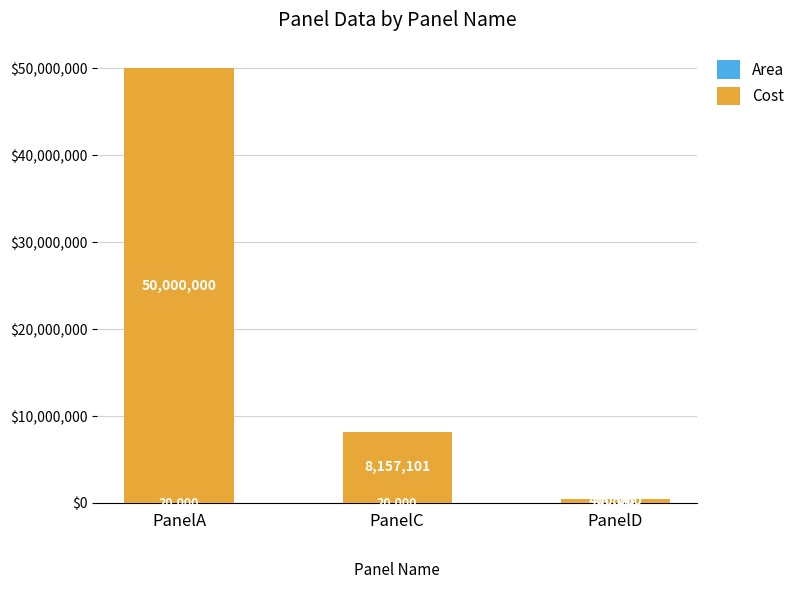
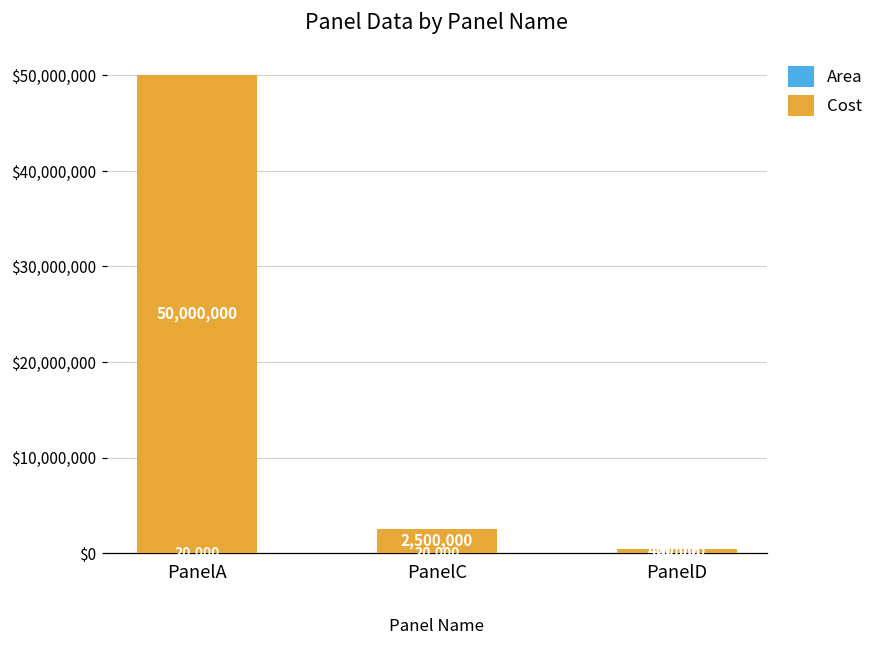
Cost, PanelC: 8,157,101 -> 2,500,000
